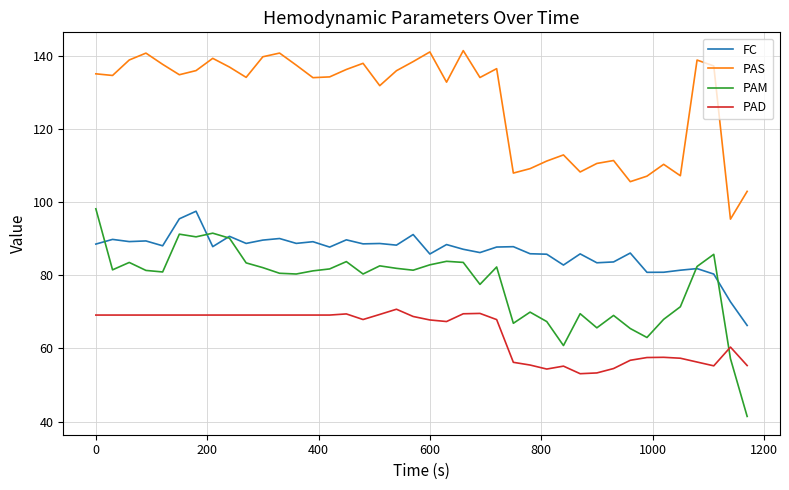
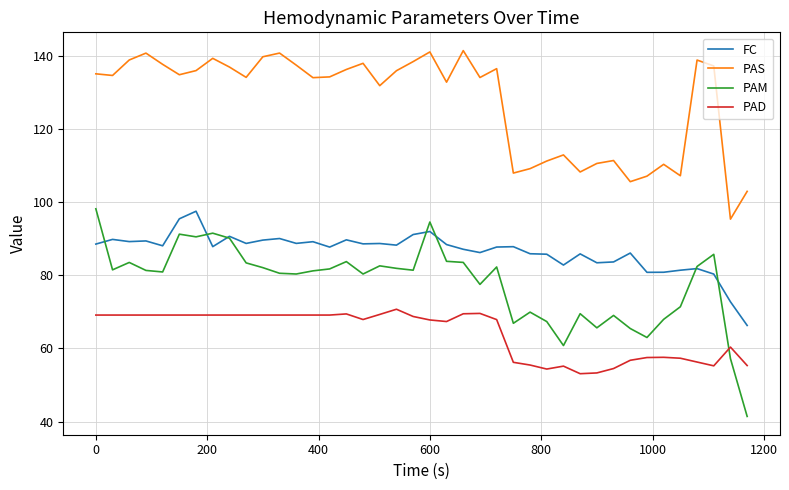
FC, 600: 86 -> 92
PAM, 600: 83 -> 95
